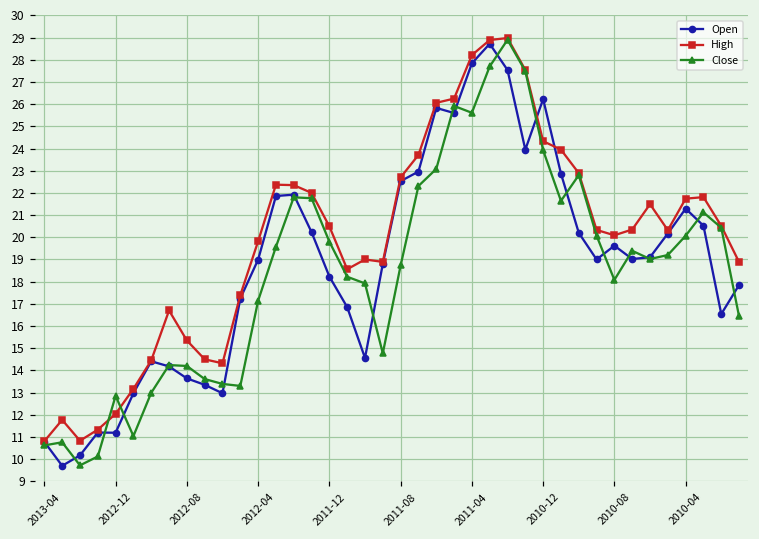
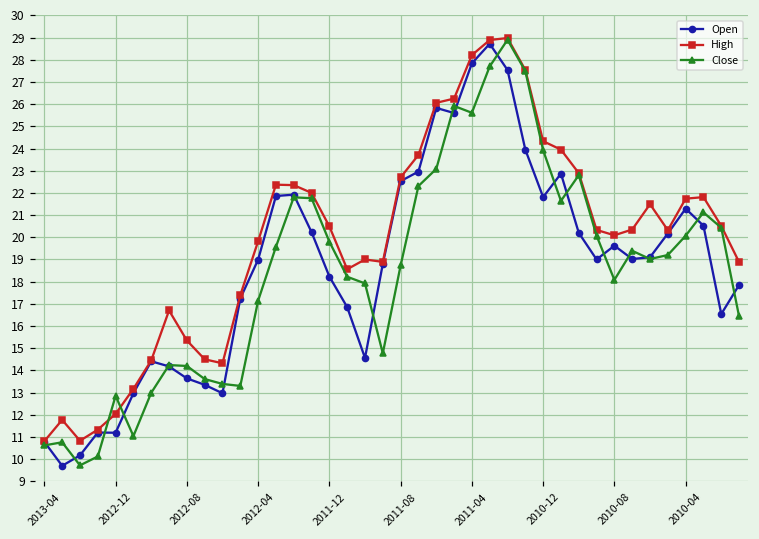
Open, 2010-12: 26.2 -> 21.8
